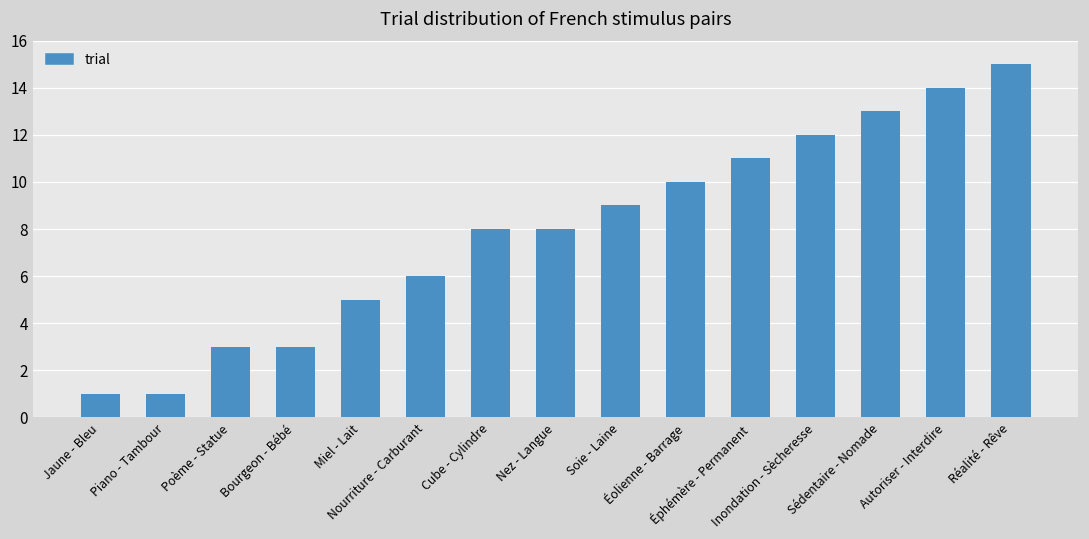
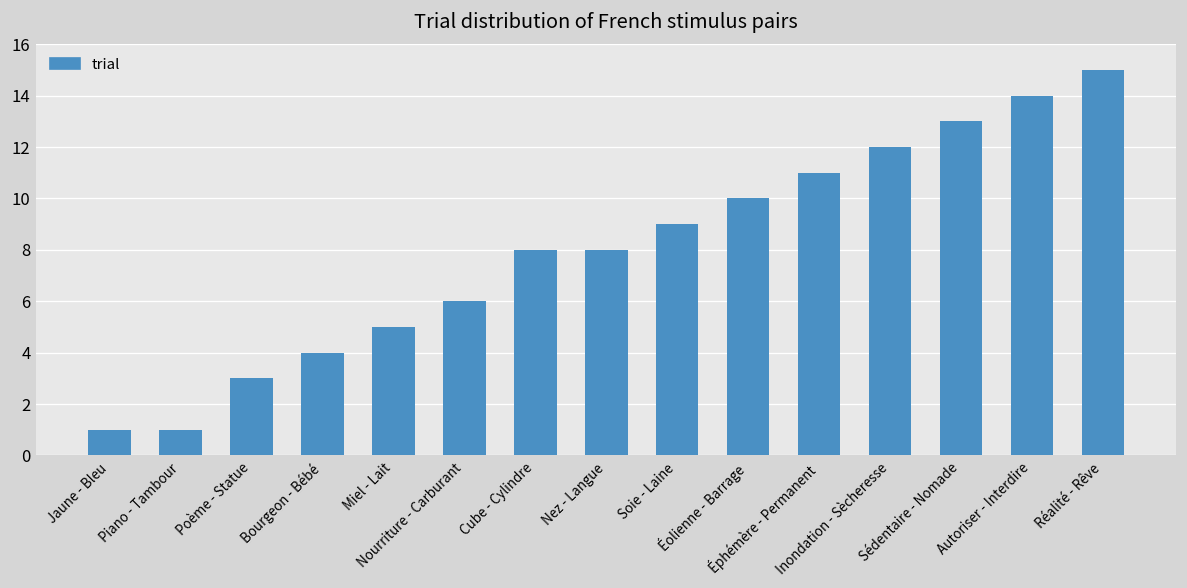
Bourgeon - Bébé: 3 -> 4
